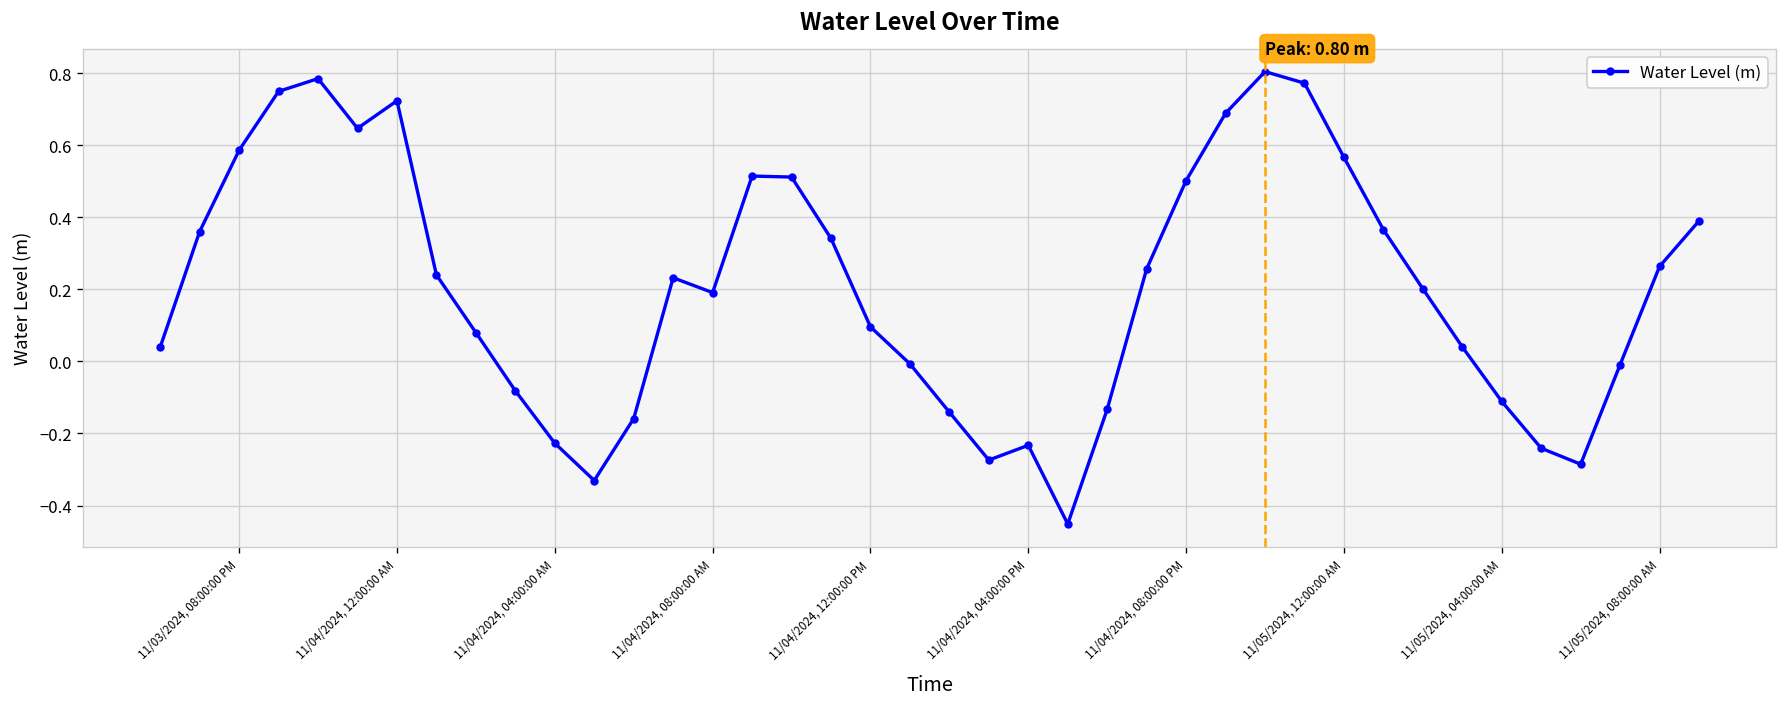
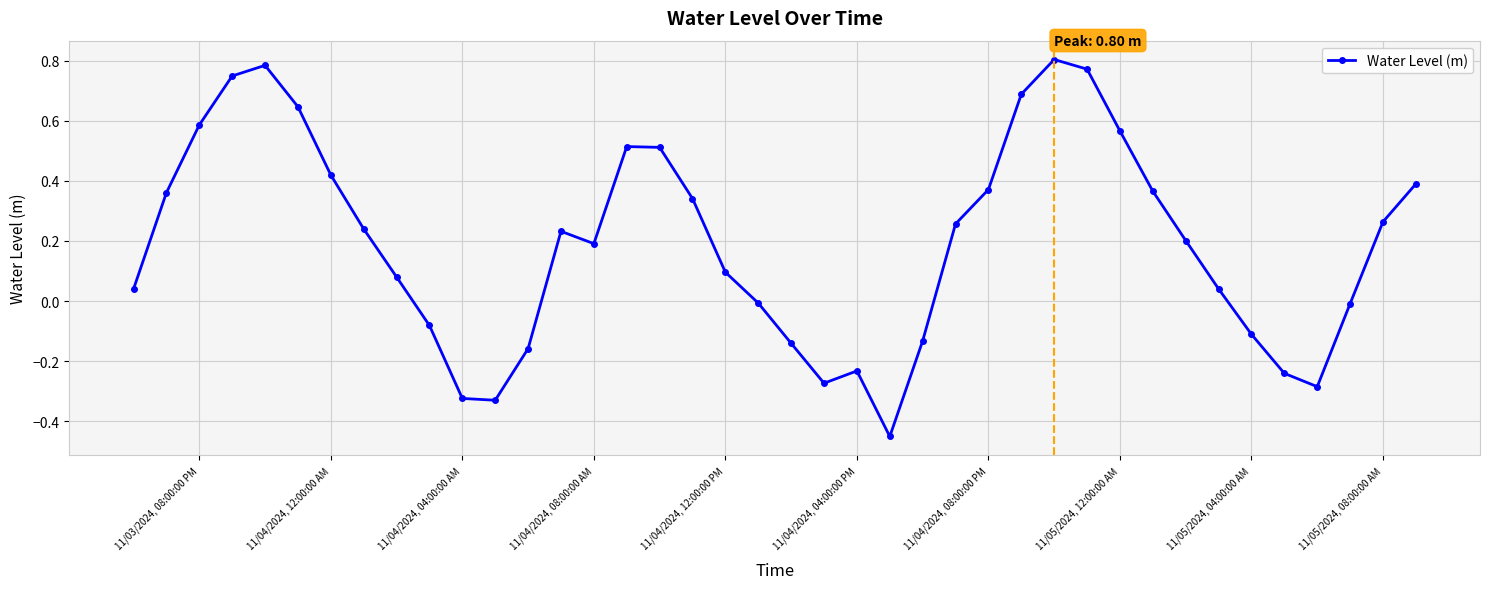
11/04/2024, 12:00:00 AM: 0.72 -> 0.42
11/04/2024, 04:00:00 AM: -0.23 -> -0.32
11/04/2024, 08:00:00 PM: 0.50 -> 0.37
